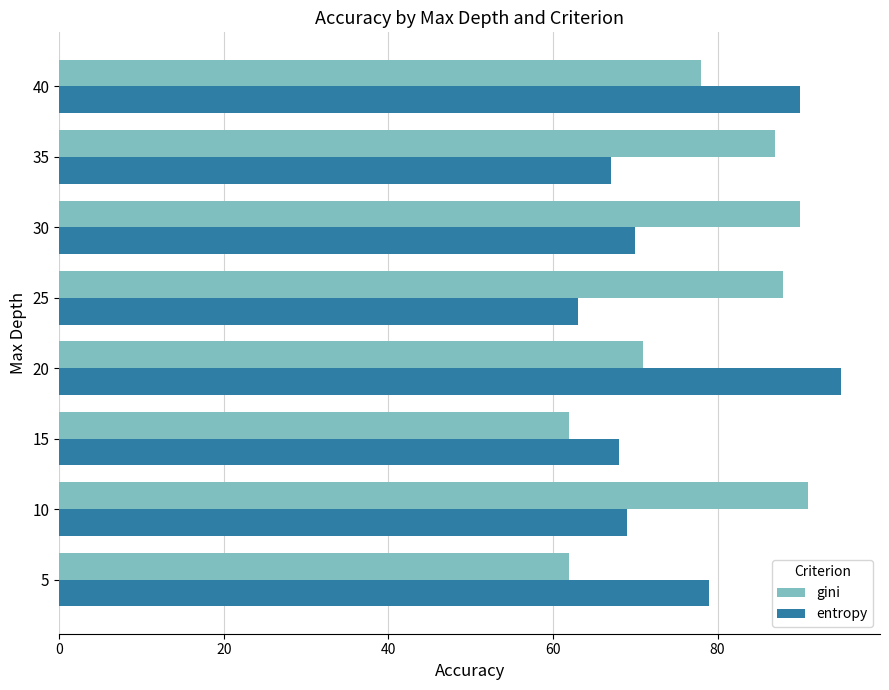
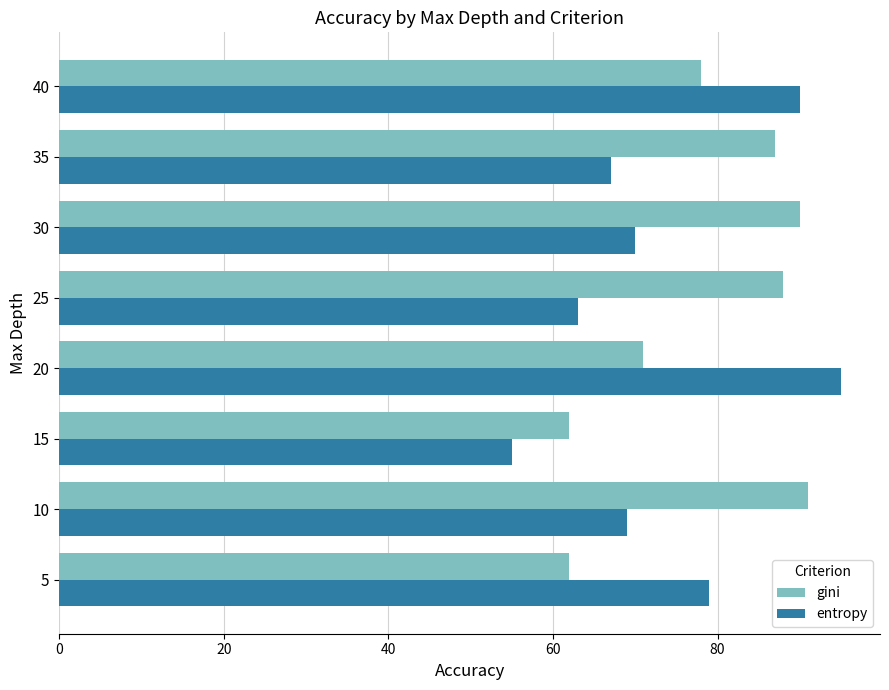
entropy, 15: 68 -> 55
